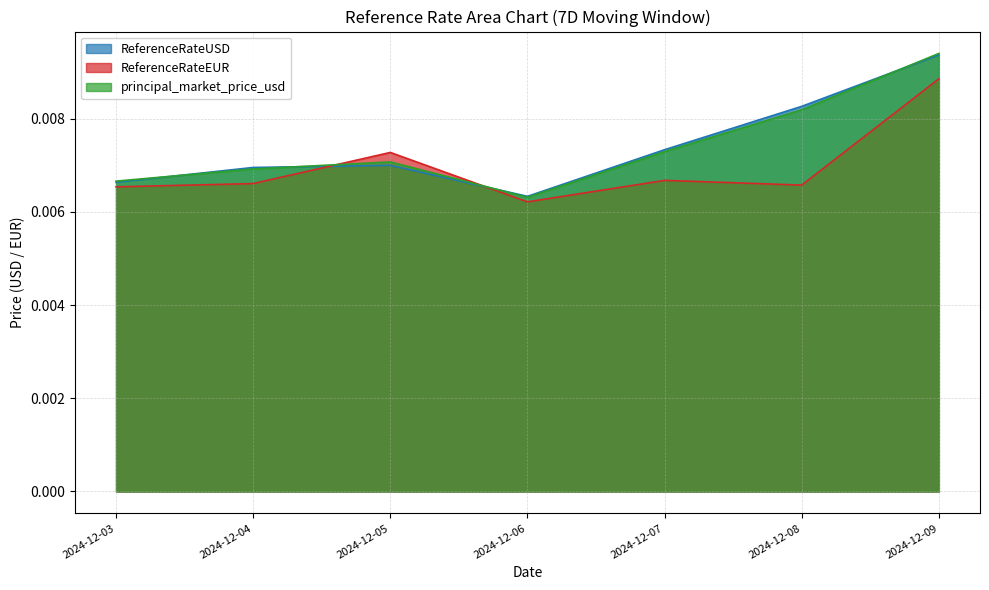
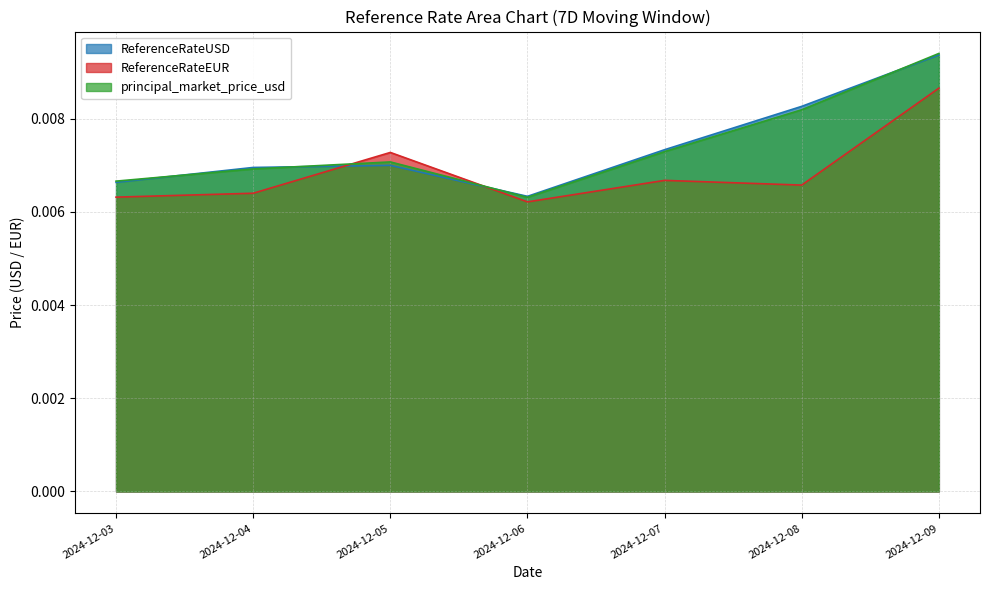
ReferenceRateEUR, 2024-12-03: 0.0065 -> 0.0063
ReferenceRateEUR, 2024-12-04: 0.0066 -> 0.0064
ReferenceRateEUR, 2024-12-09: 0.0089 -> 0.0087
